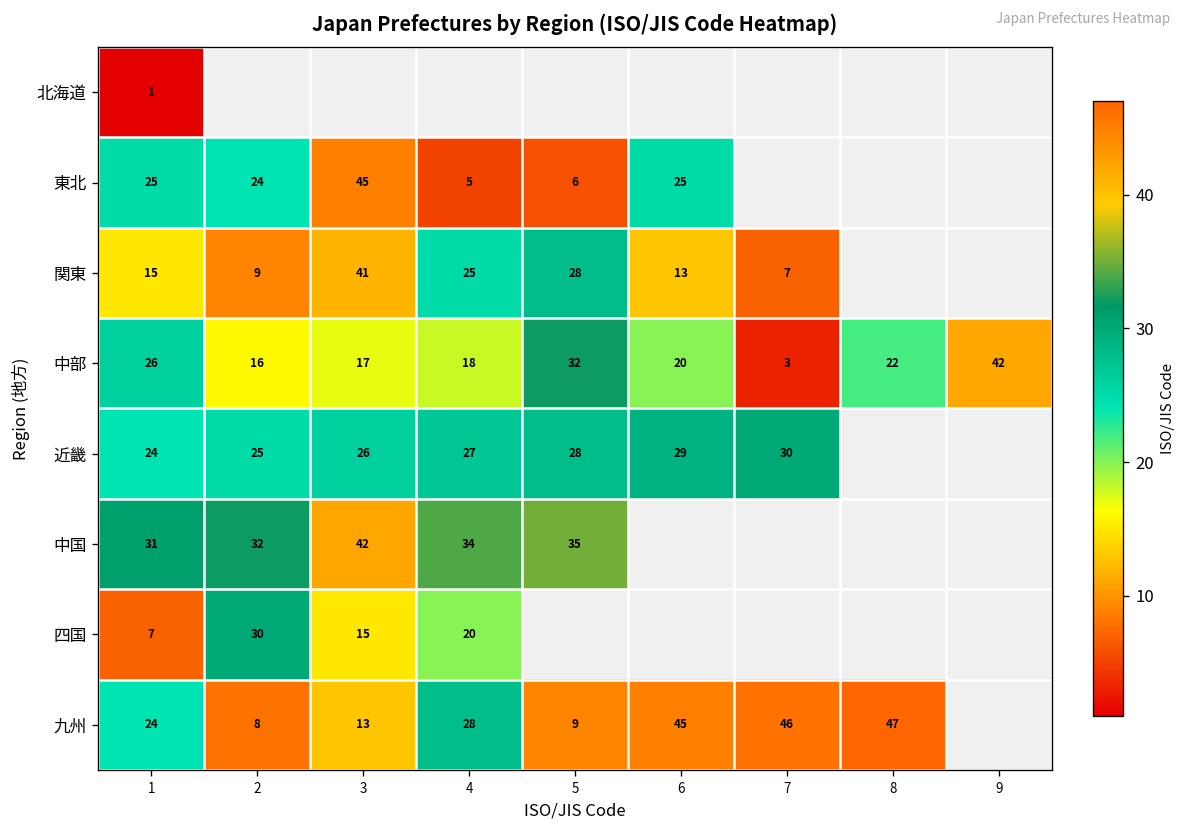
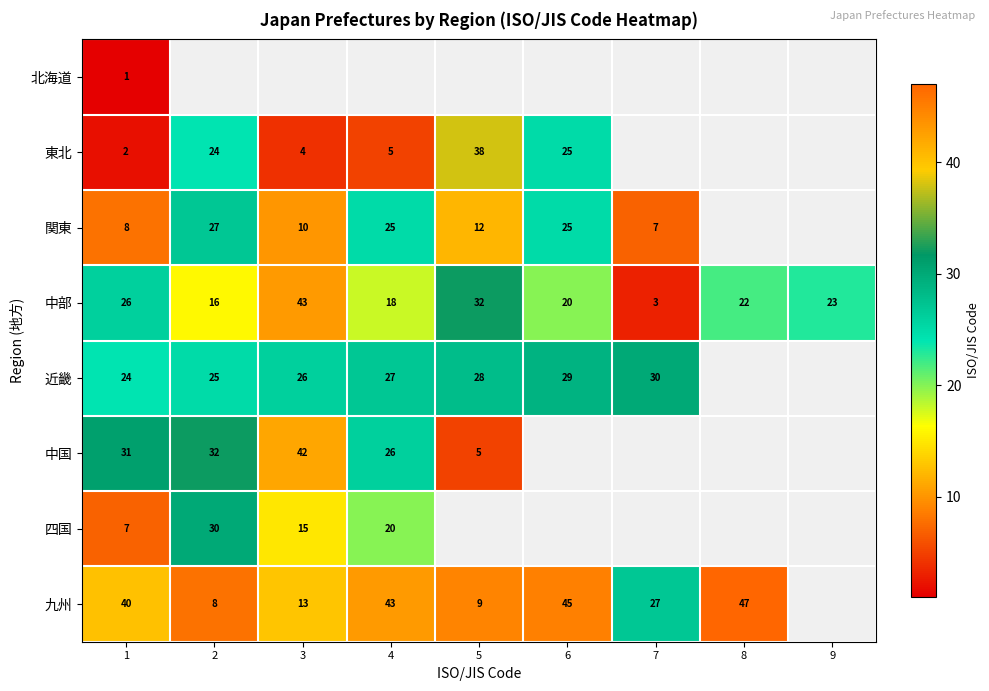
東北, 1: 25 -> 2
東北, 3: 45 -> 4
東北, 5: 6 -> 38
関東, 1: 15 -> 8
関東, 2: 9 -> 27
関東, 3: 41 -> 10
関東, 5: 28 -> 12
関東, 6: 13 -> 25
中部, 3: 17 -> 43
中部, 9: 42 -> 23
中国, 4: 34 -> 26
中国, 5: 35 -> 5
九州, 1: 24 -> 40
九州, 4: 28 -> 43
九州, 7: 46 -> 27
